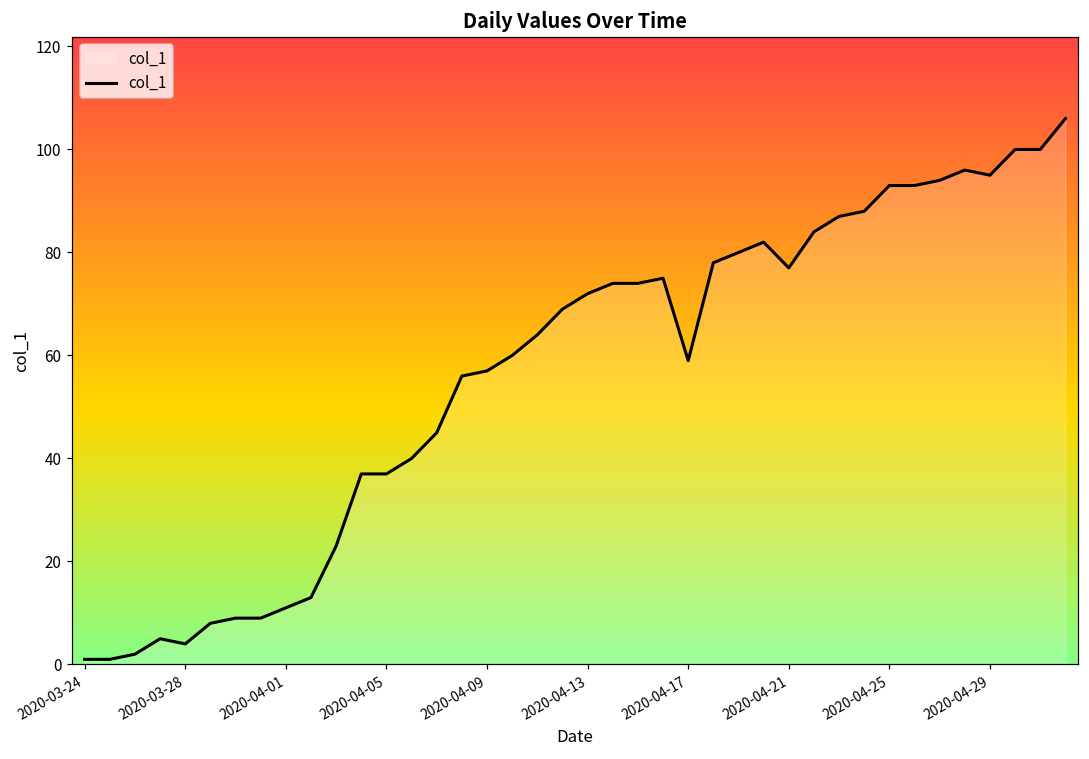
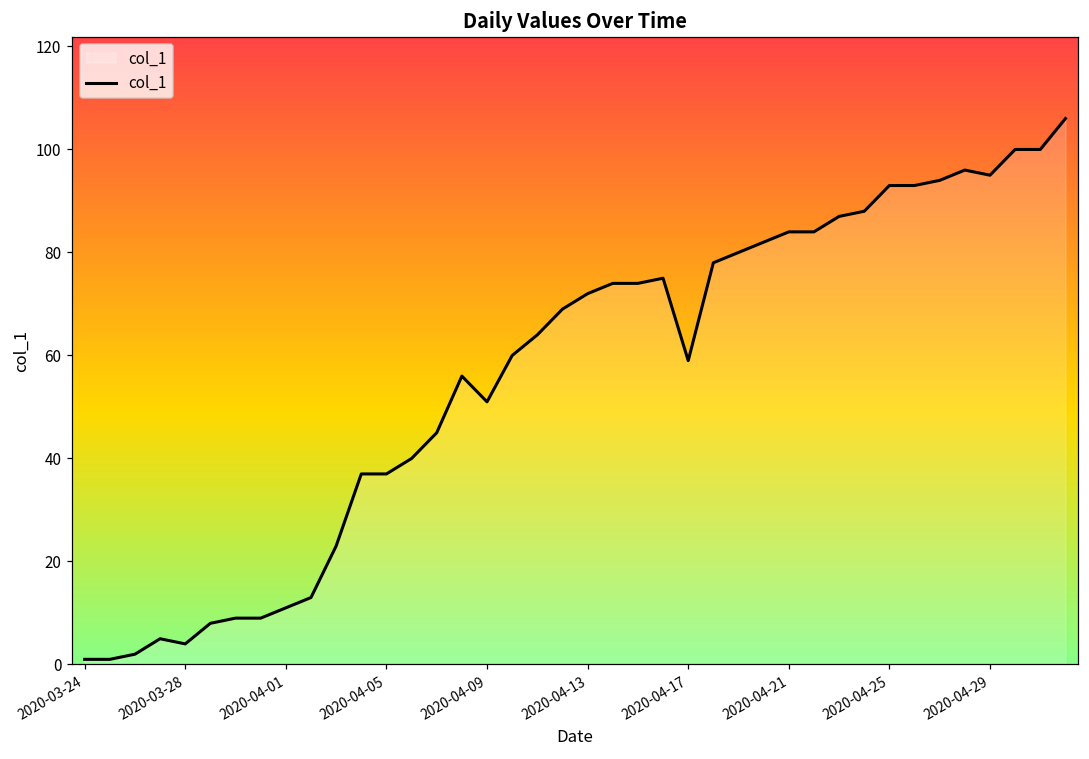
2020-04-09: 57 -> 51
2020-04-21: 77 -> 84
